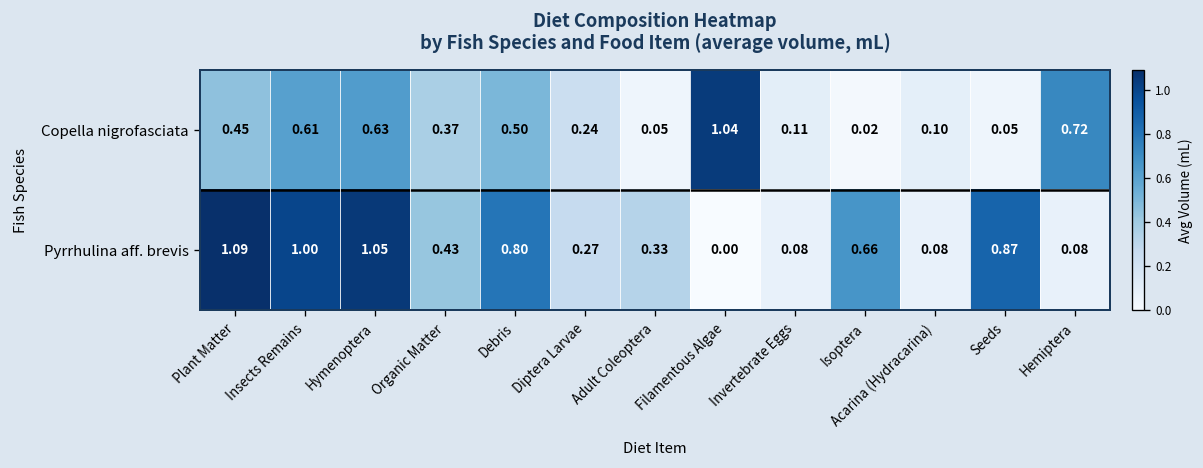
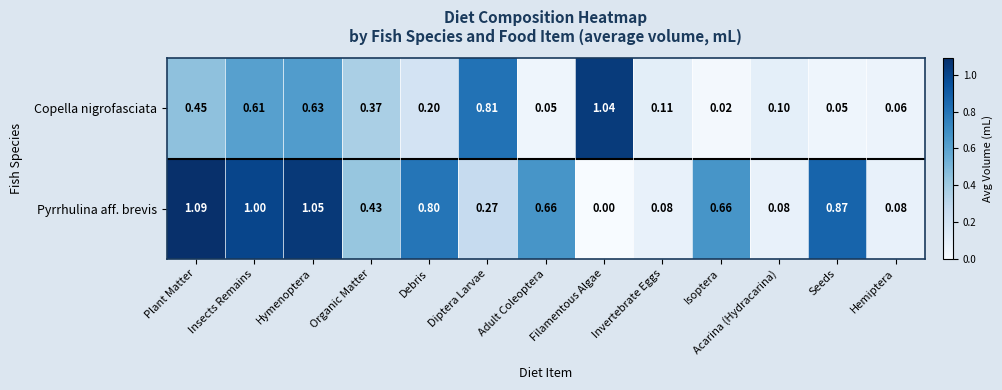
Copella nigrofasciata, Debris: 0.50 -> 0.20
Copella nigrofasciata, Diptera Larvae: 0.24 -> 0.81
Copella nigrofasciata, Hemiptera: 0.72 -> 0.06
Pyrrhulina aff. brevis, Adult Coleoptera: 0.33 -> 0.66
